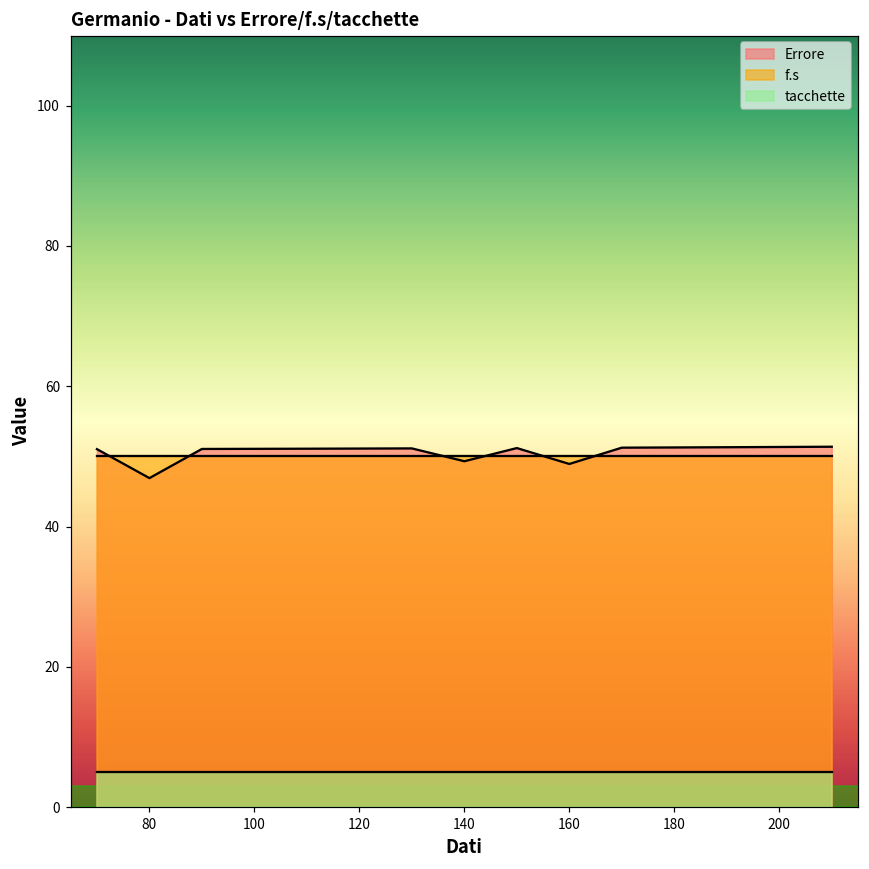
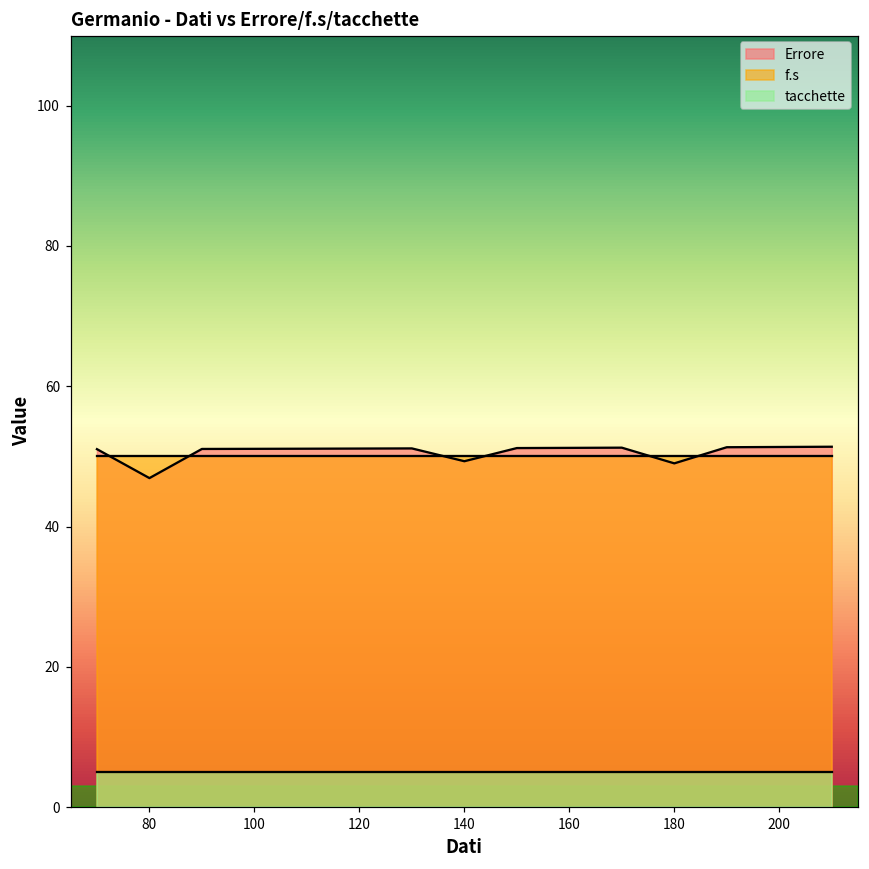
Errore, 160: 49 -> 51
Errore, 180: 51 -> 49
